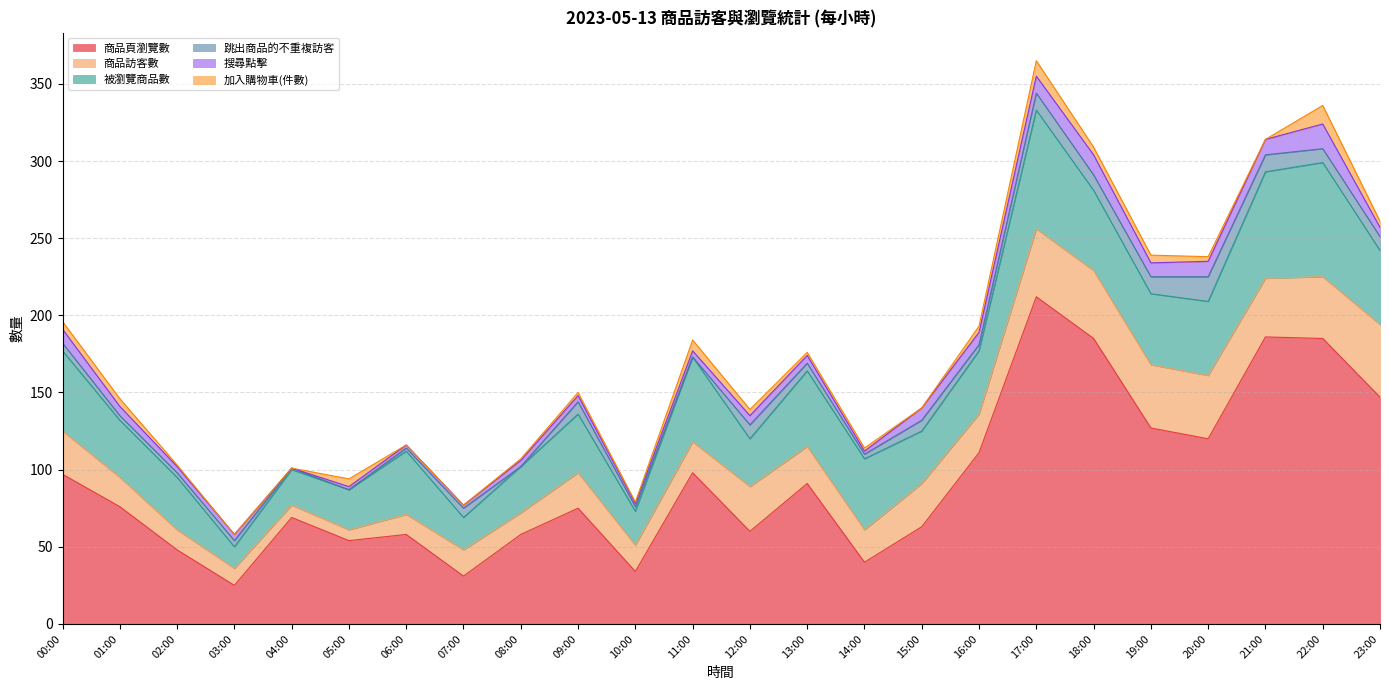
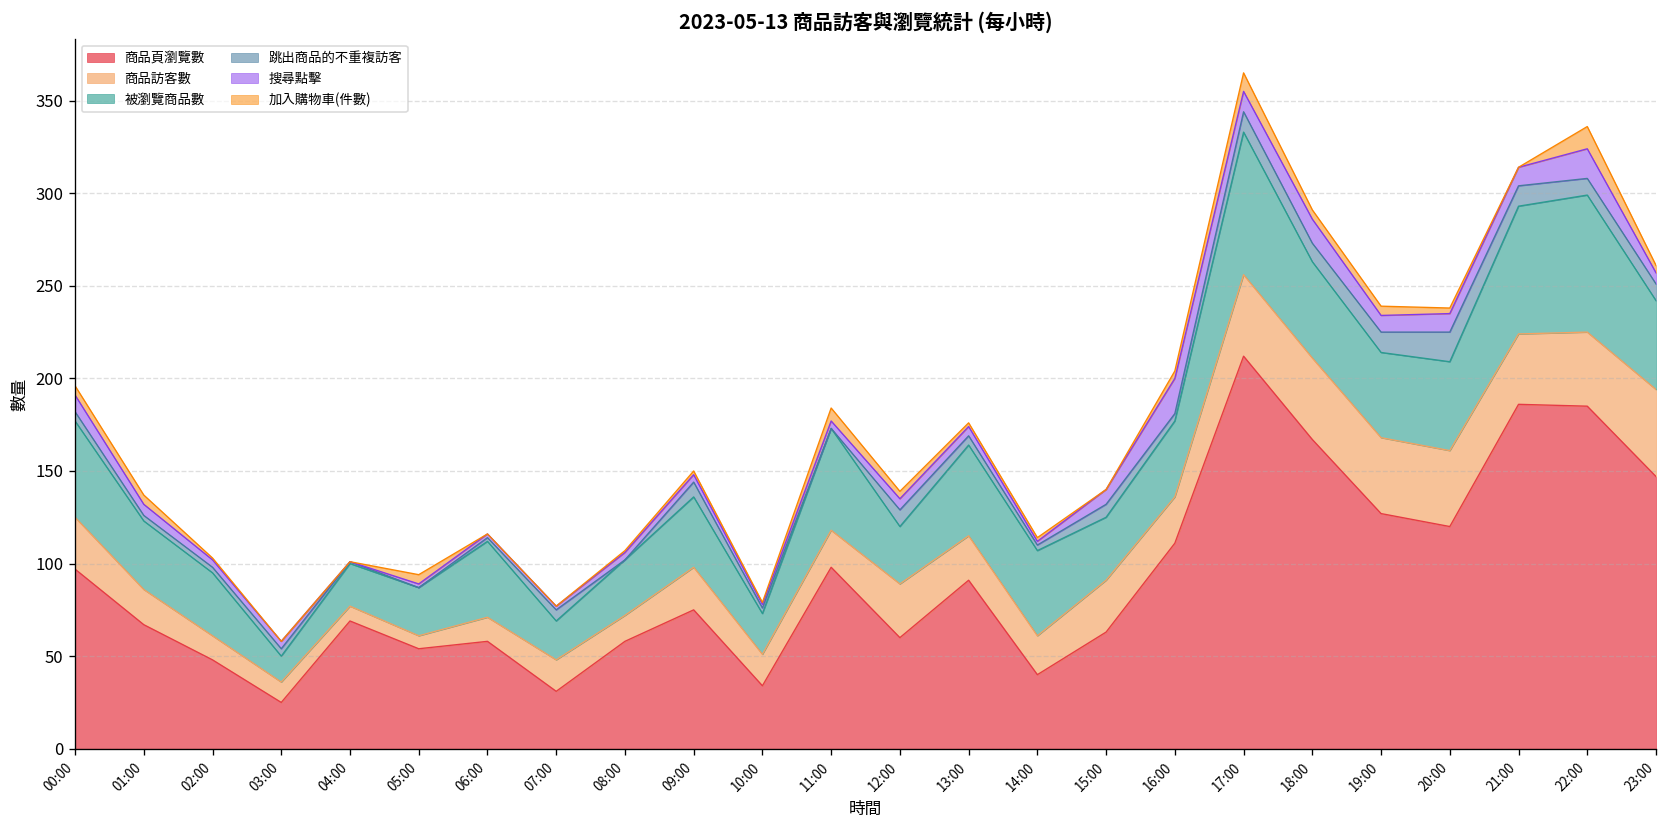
商品頁瀏覽數, 01:00: 76 -> 67
搜尋點擊, 16:00: 8 -> 19
商品頁瀏覽數, 18:00: 185 -> 167
